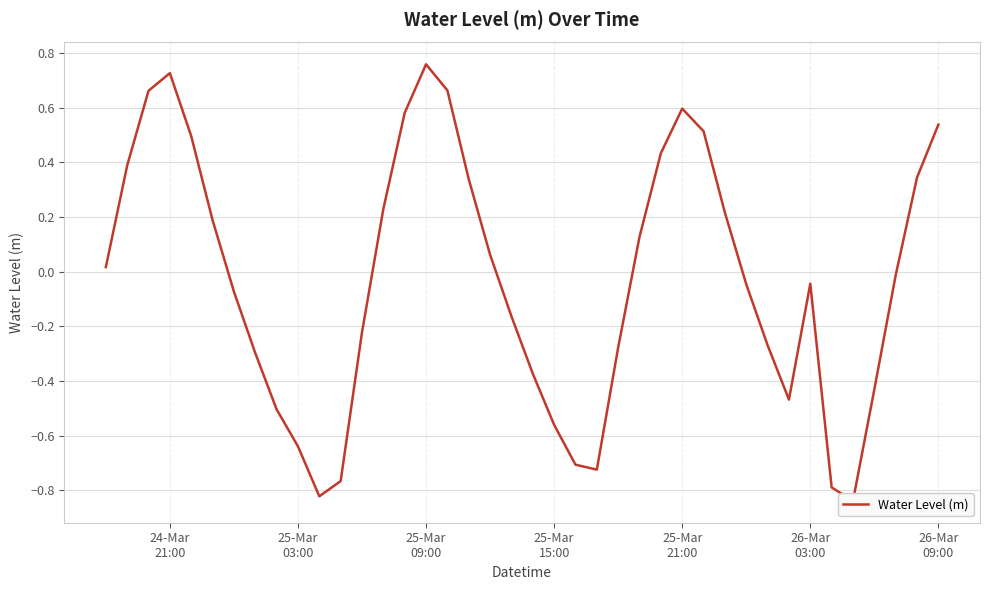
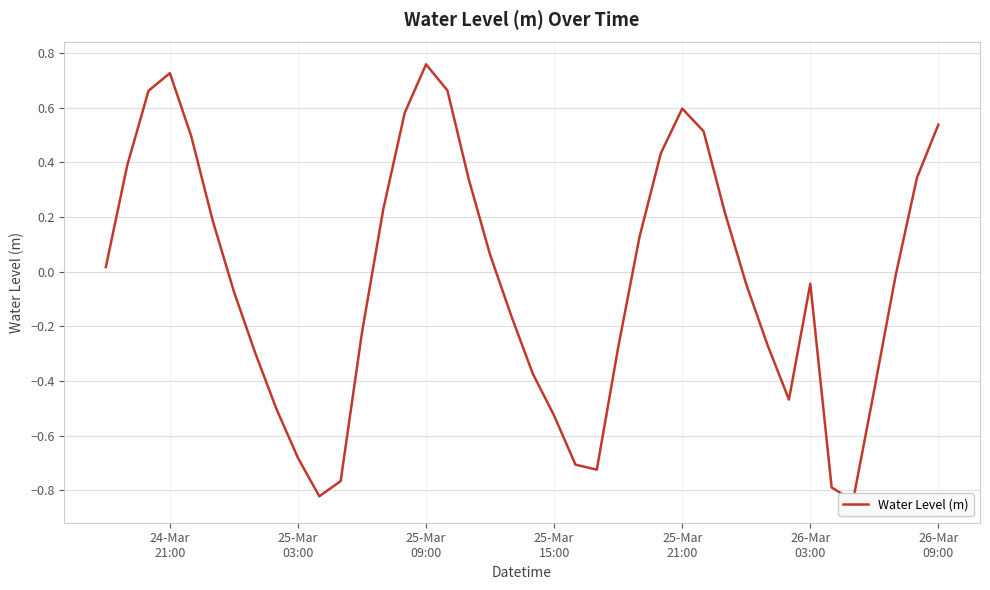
25-Mar 03:00: -0.64 -> -0.68
25-Mar 15:00: -0.56 -> -0.53
